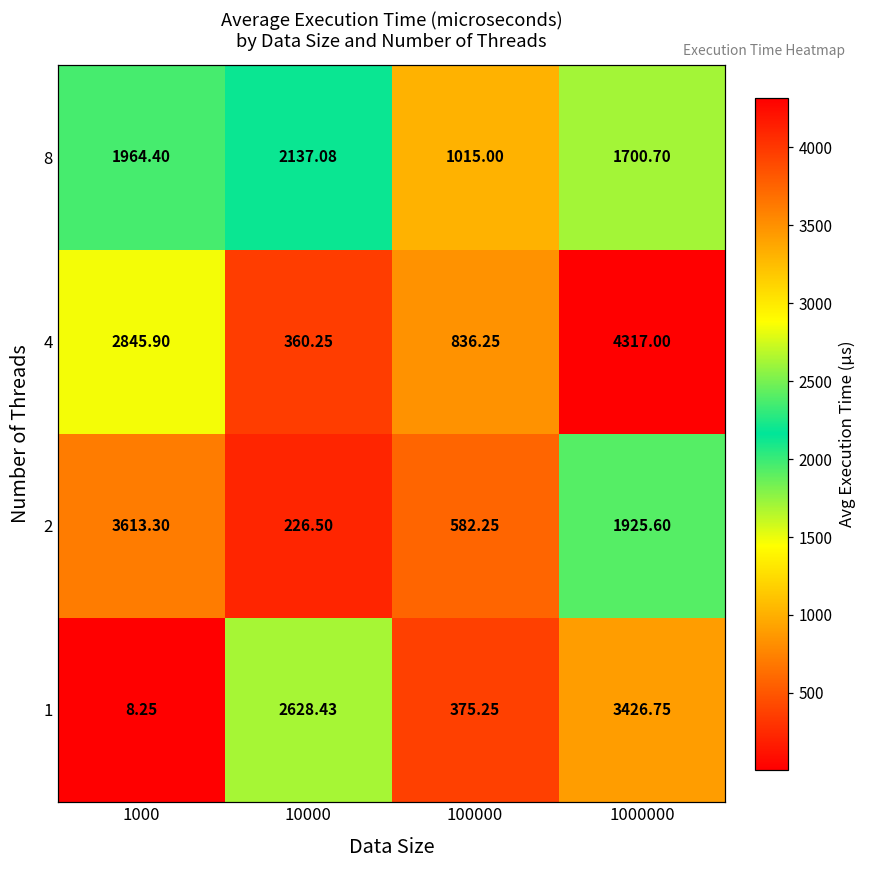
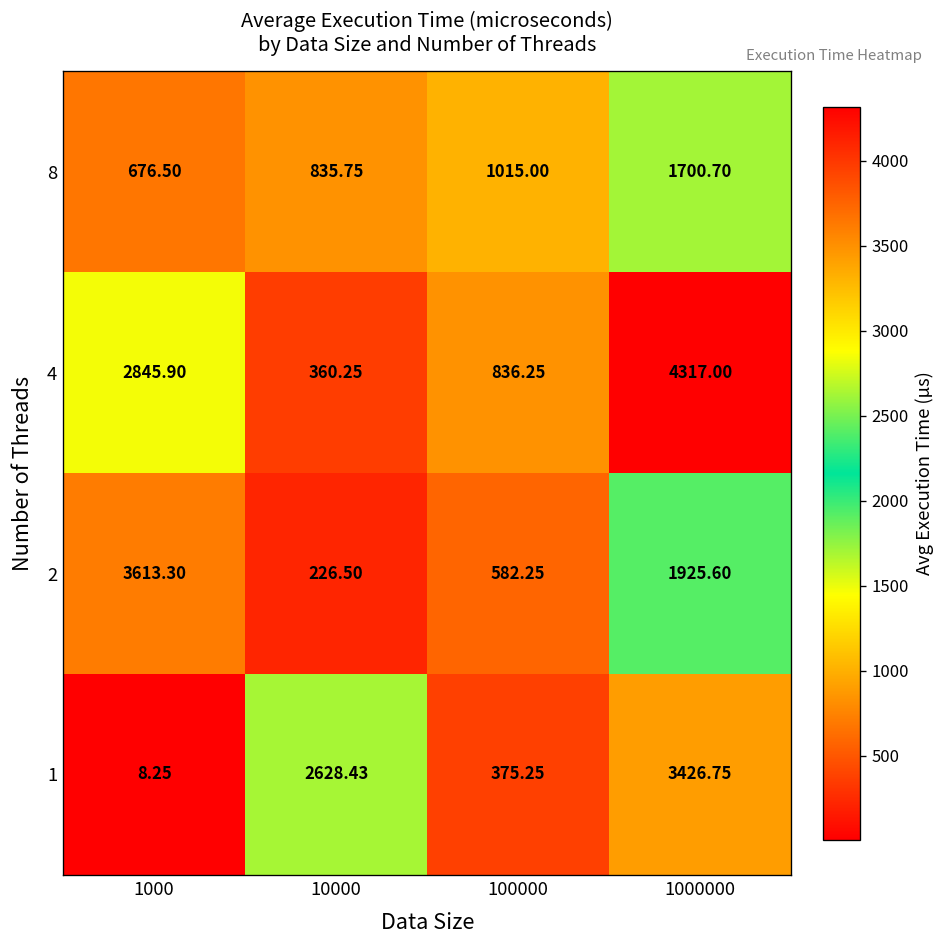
8, 1000: 1964.40 -> 676.50
8, 10000: 2137.08 -> 835.75
